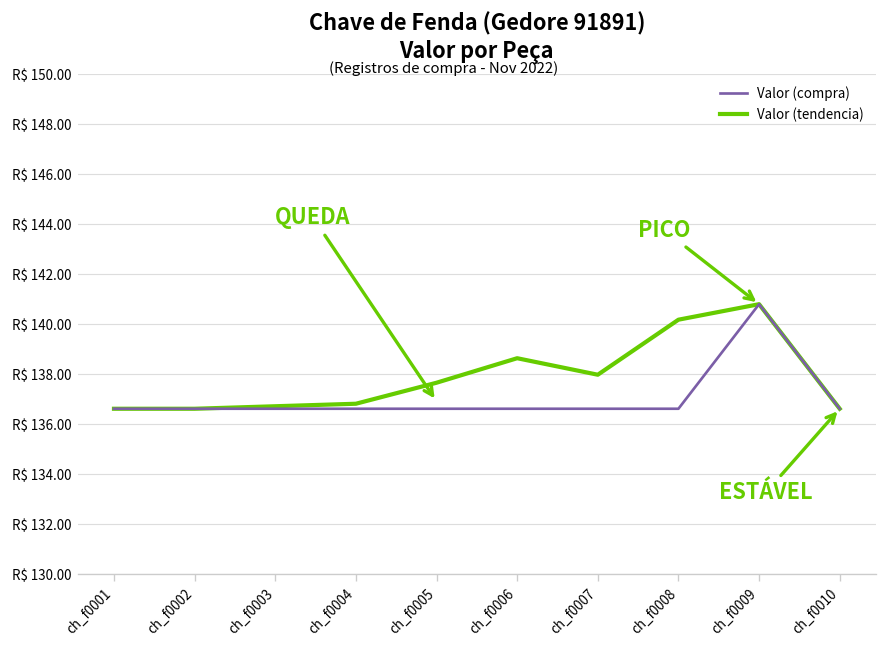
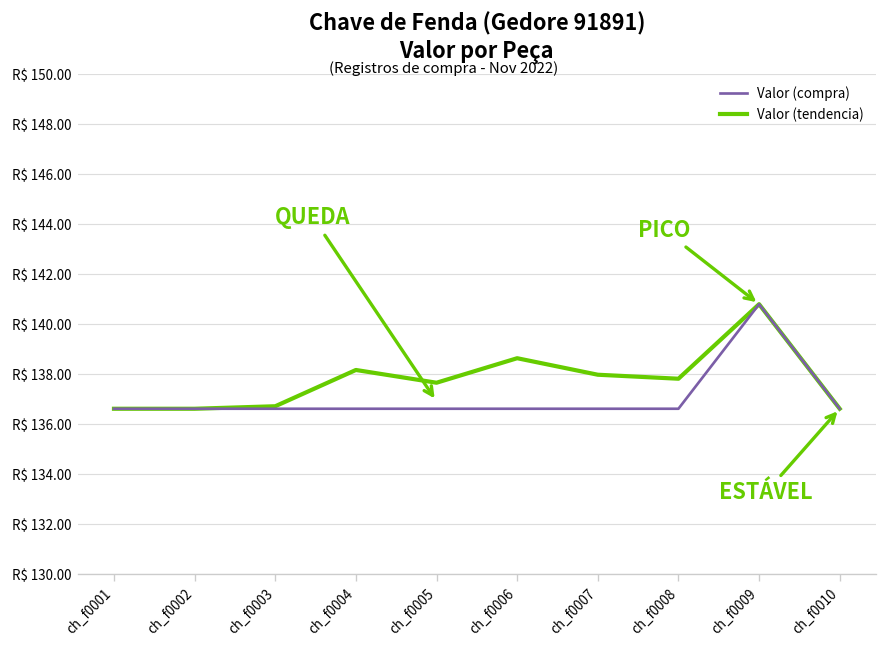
Valor (tendencia), ch_f0004: R$ 136.8 -> R$ 138.2
Valor (tendencia), ch_f0008: R$ 140.2 -> R$ 137.8
